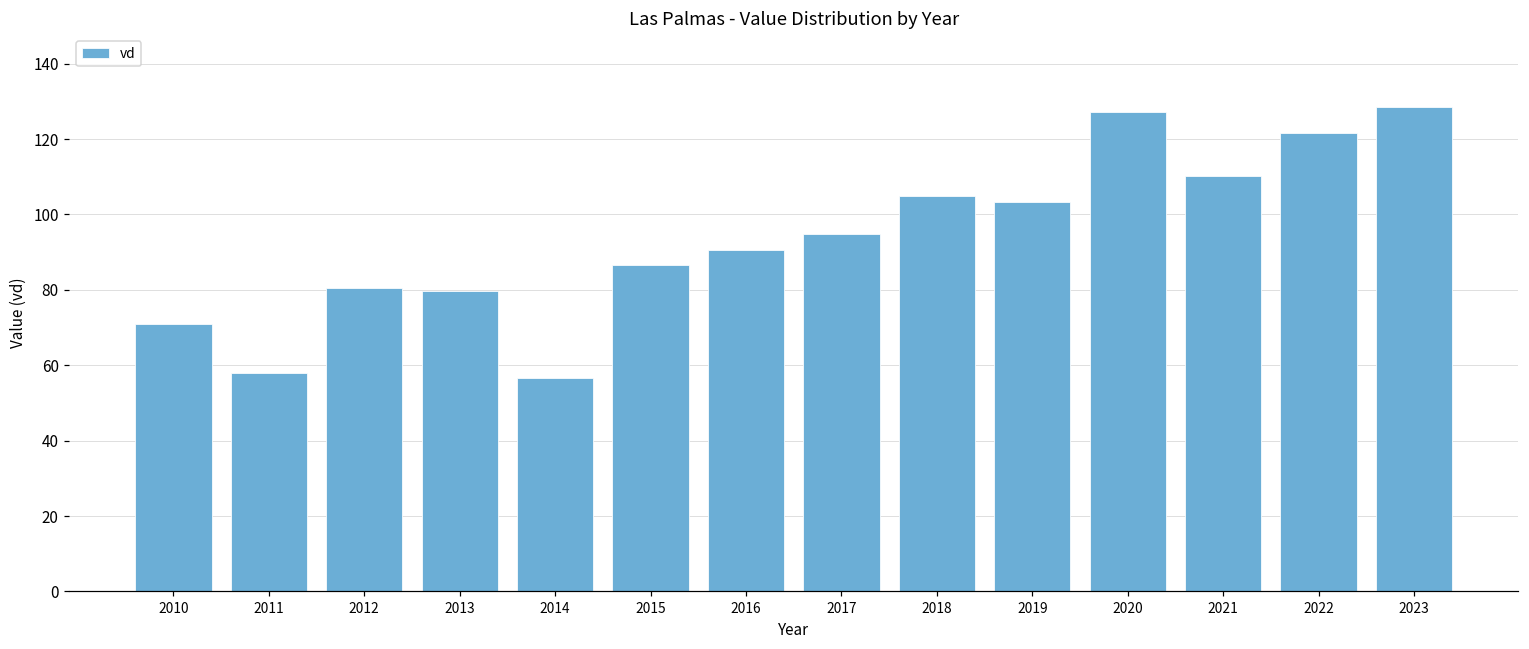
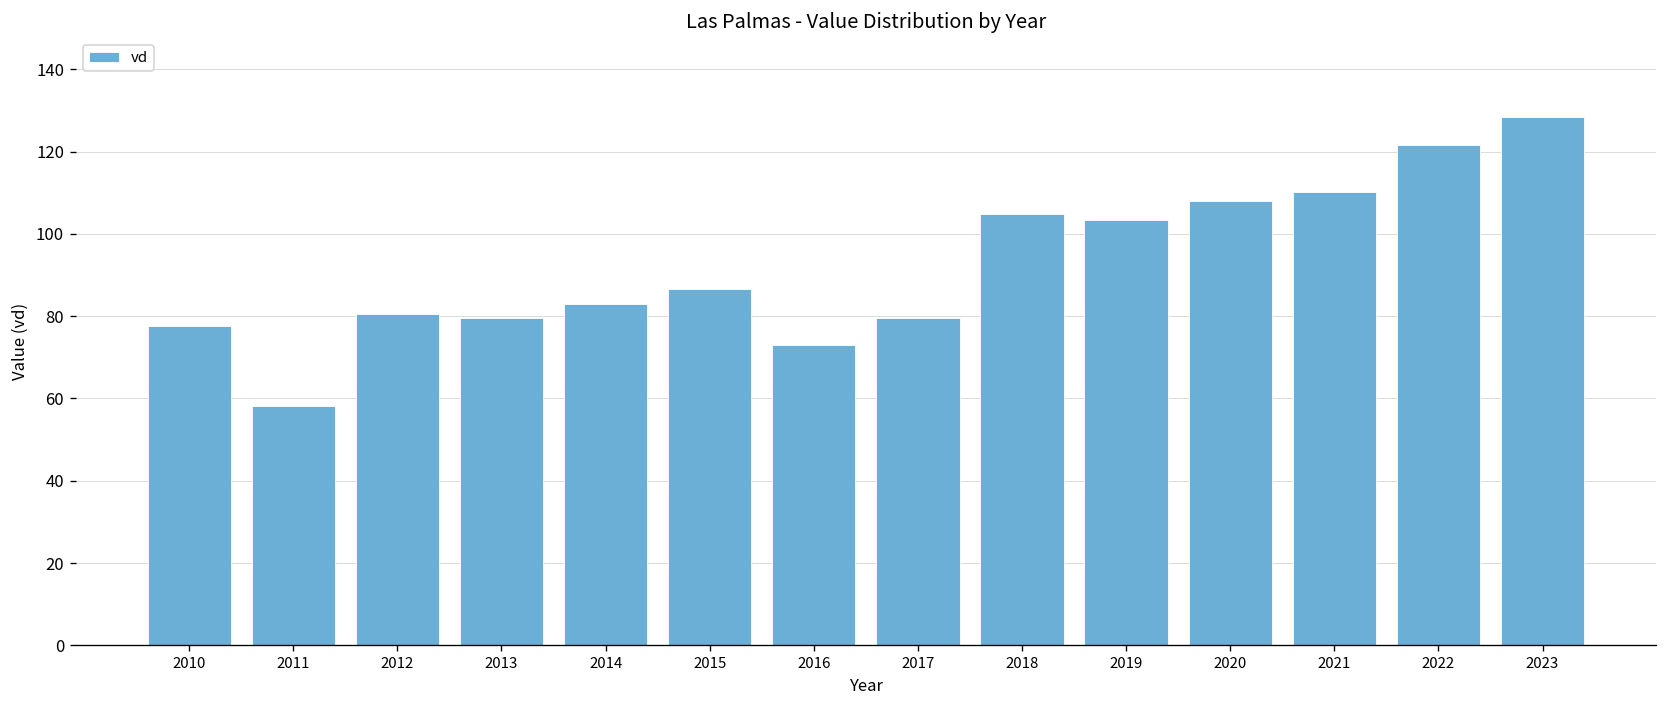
2010: 71 -> 78
2014: 57 -> 83
2016: 91 -> 73
2017: 95 -> 80
2020: 127 -> 108
